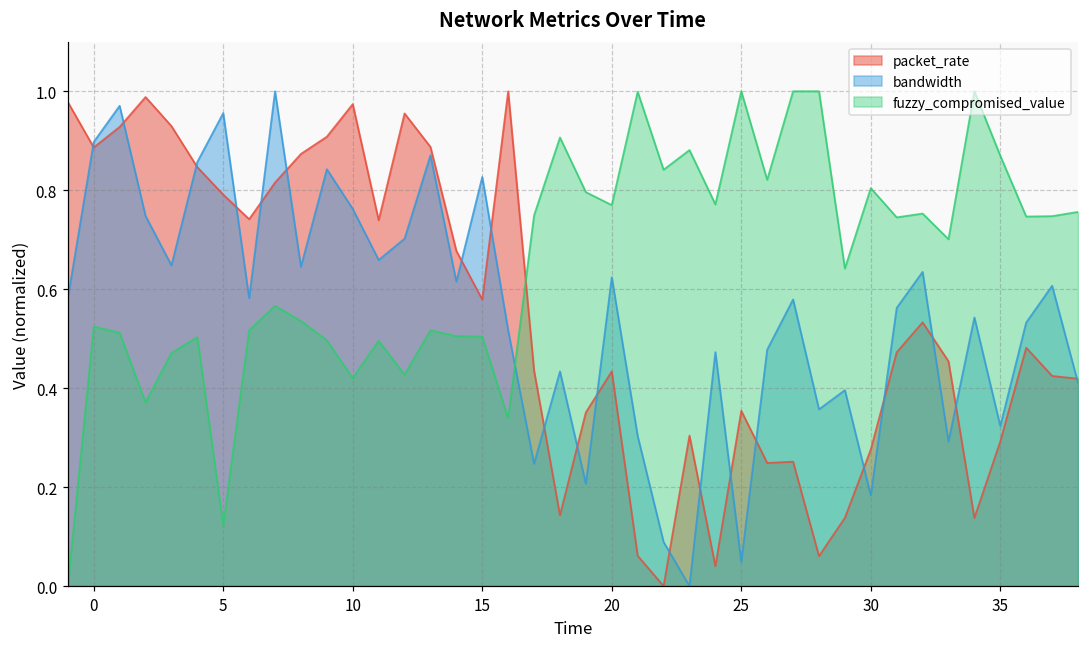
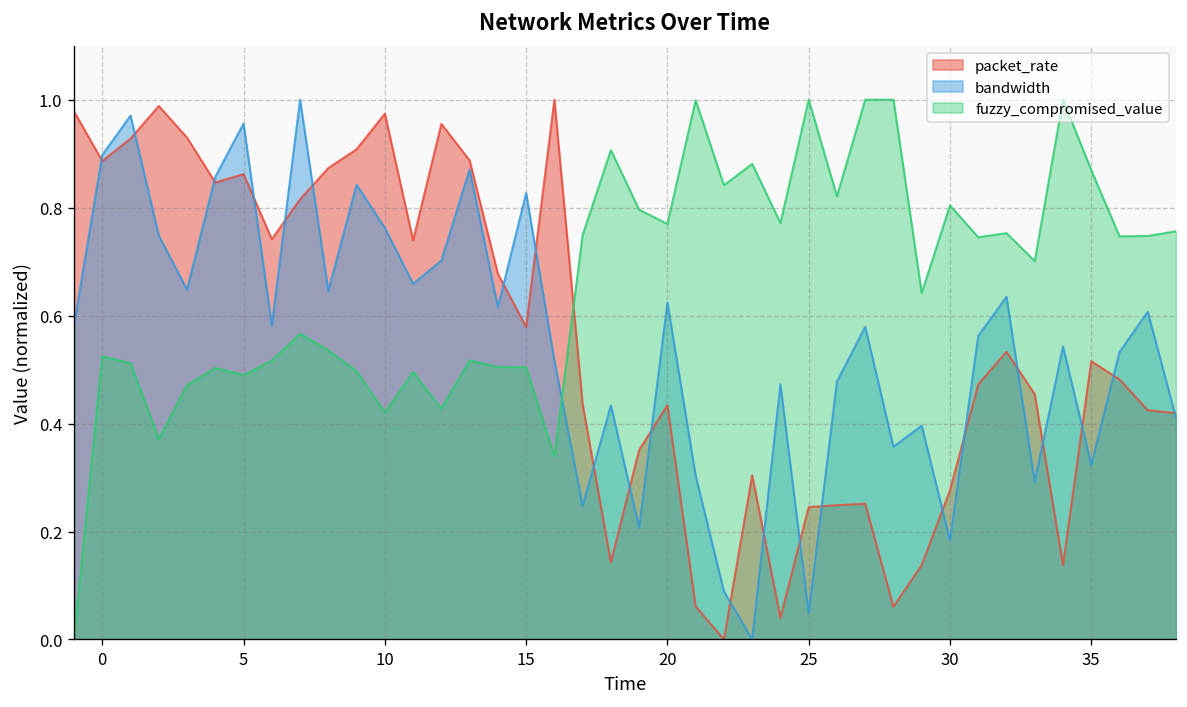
packet_rate, 5: 0.79 -> 0.86
fuzzy_compromised_value, 5: 0.12 -> 0.49
packet_rate, 25: 0.35 -> 0.25
packet_rate, 35: 0.29 -> 0.52
